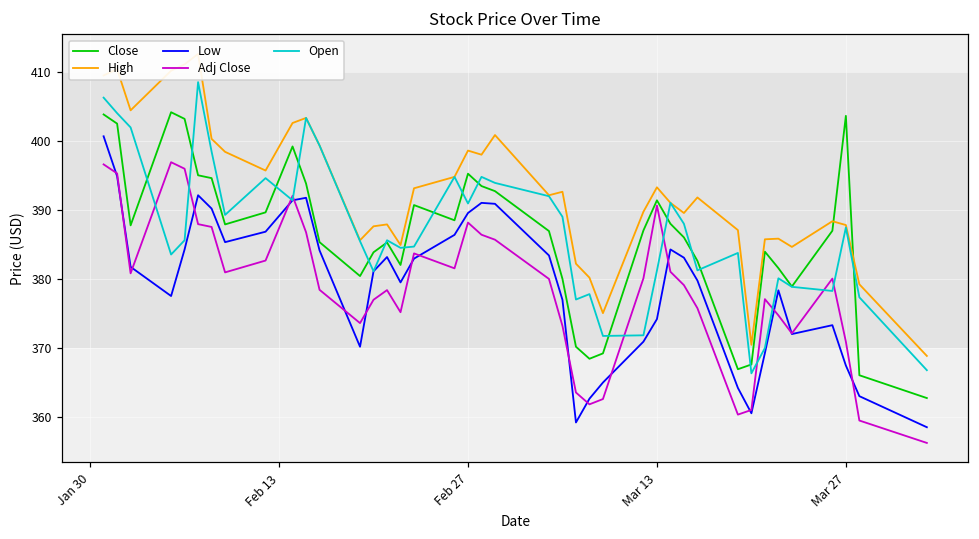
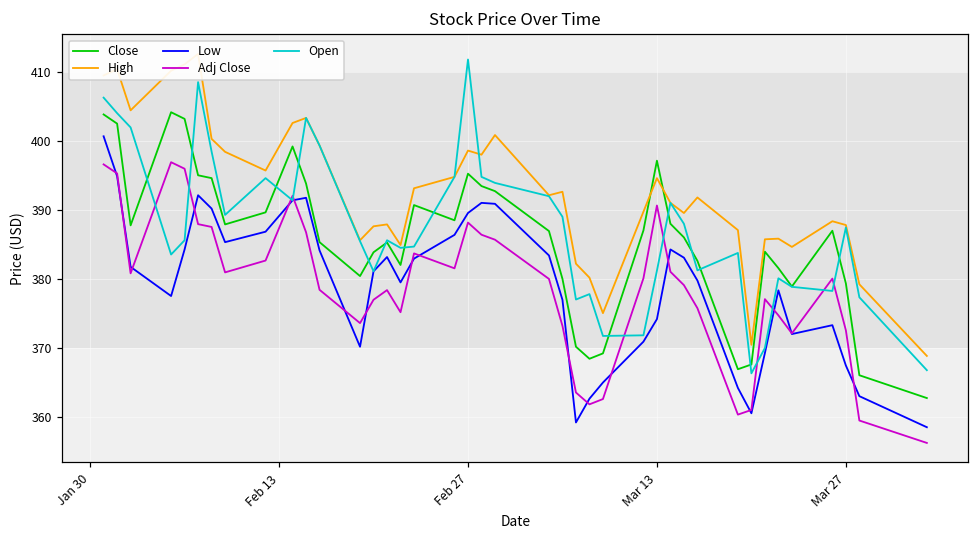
Open, Feb 27: 391 -> 412
Close, Mar 13: 391 -> 397
High, Mar 13: 393 -> 395
Close, Mar 27: 404 -> 379
Adj Close, Mar 27: 371 -> 373
